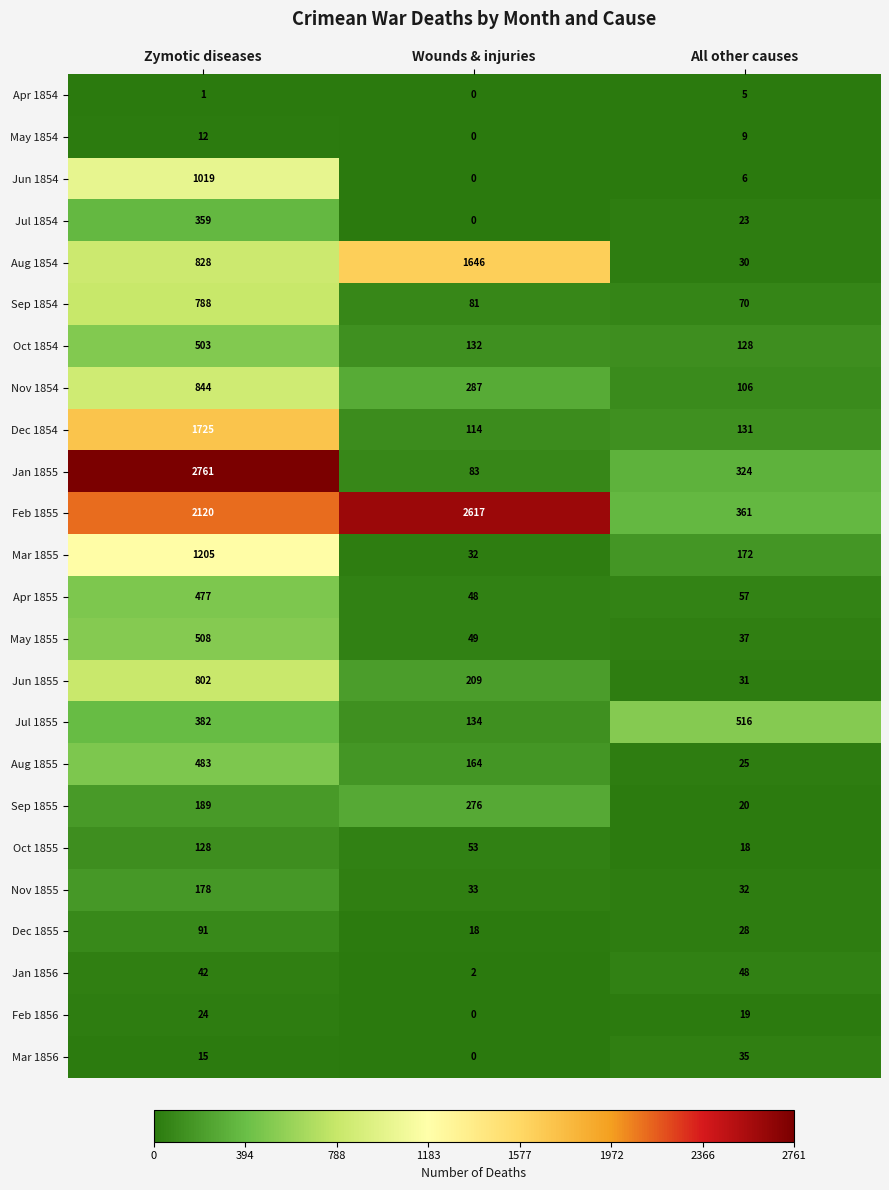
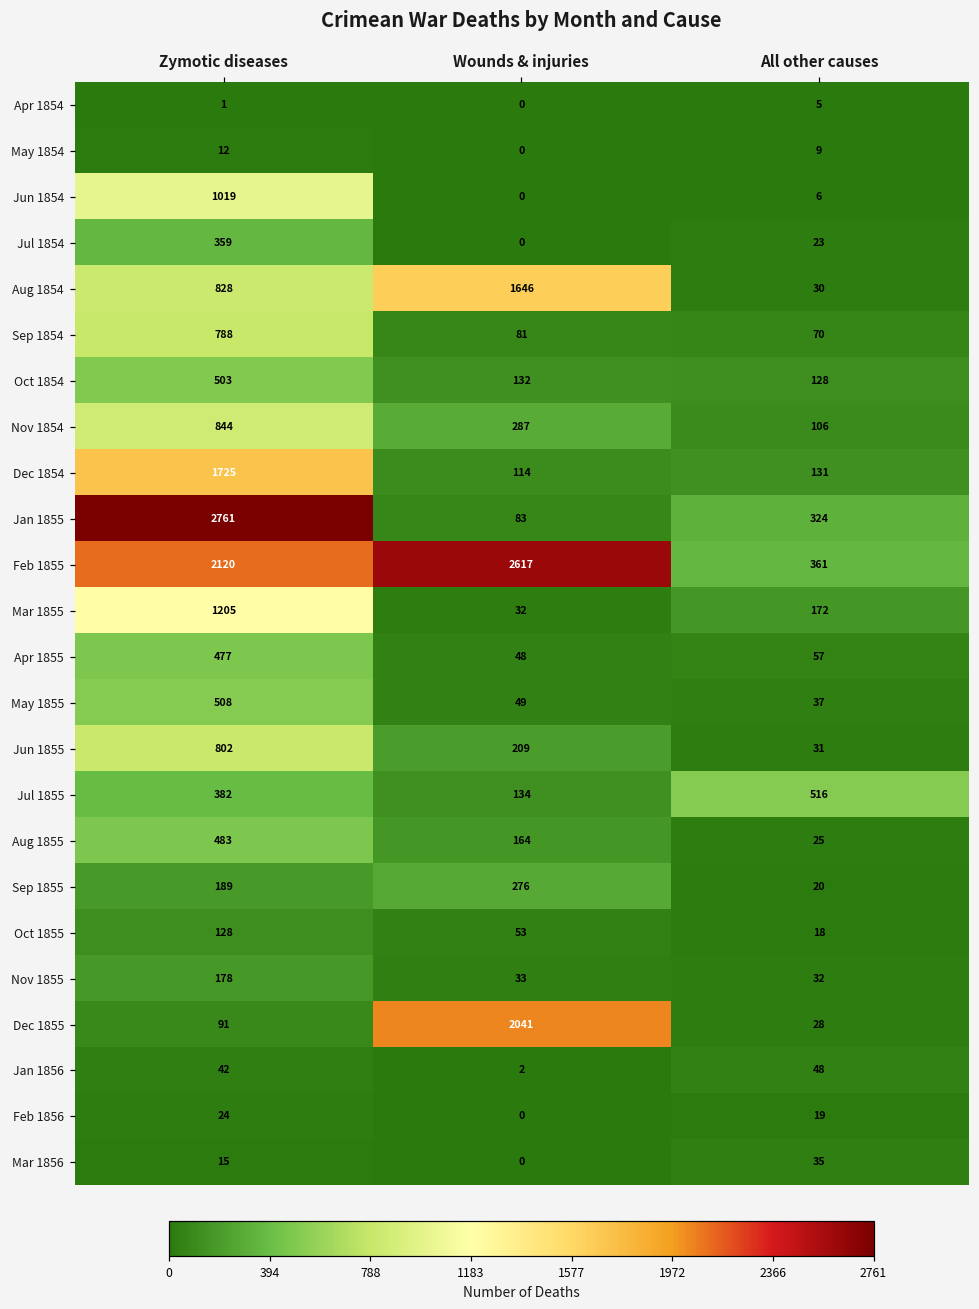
Dec 1855, Wounds & injuries: 18 -> 2041
